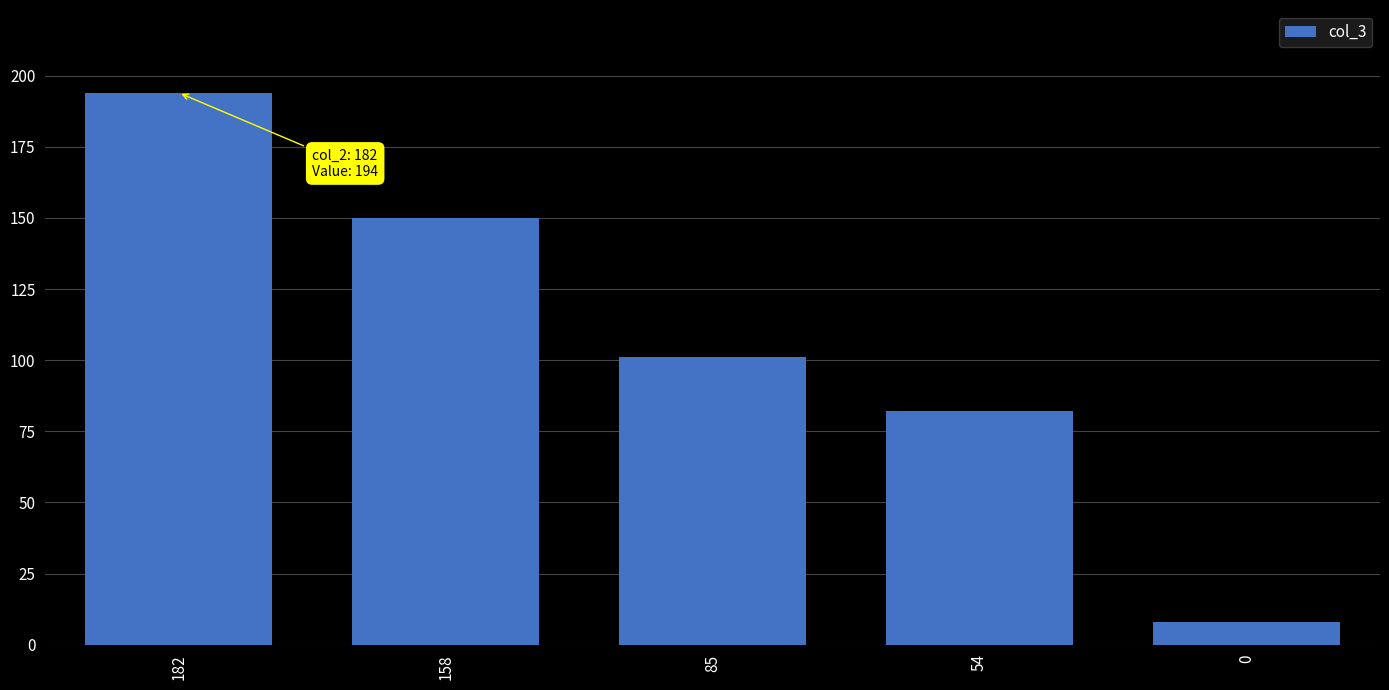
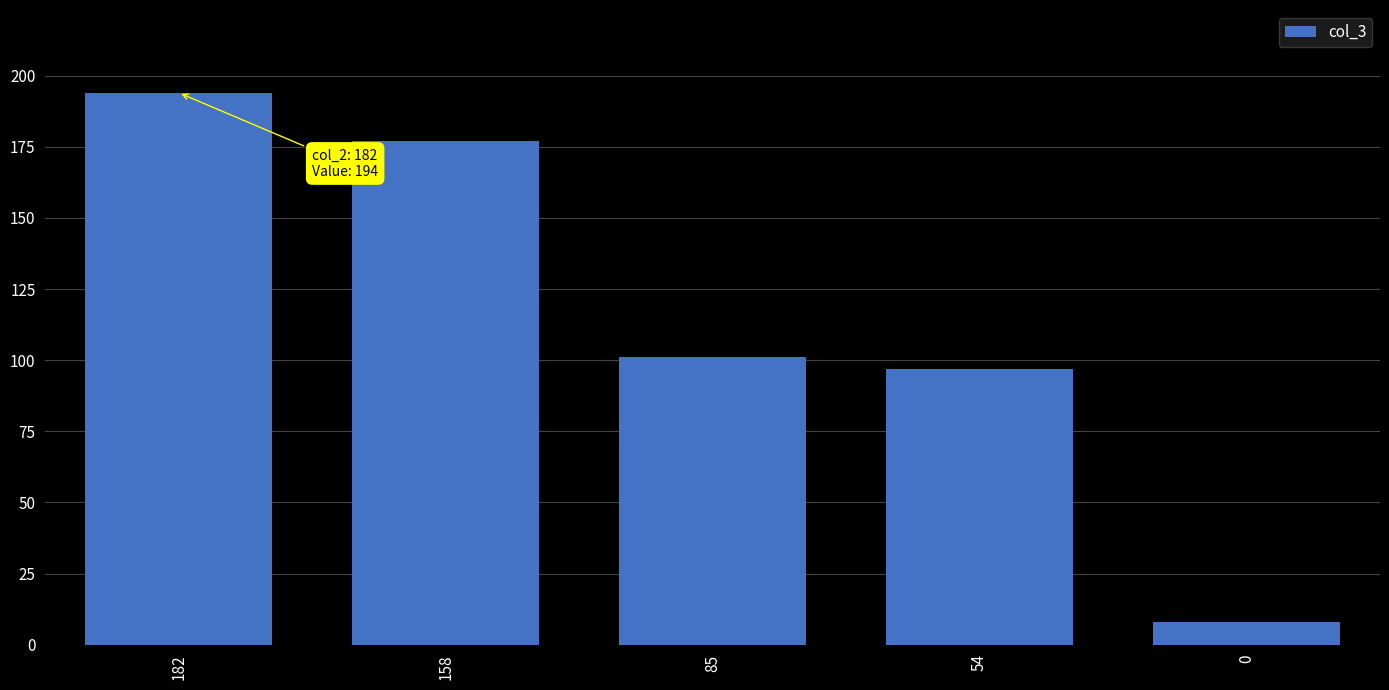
158: 150 -> 177
54: 82 -> 97
